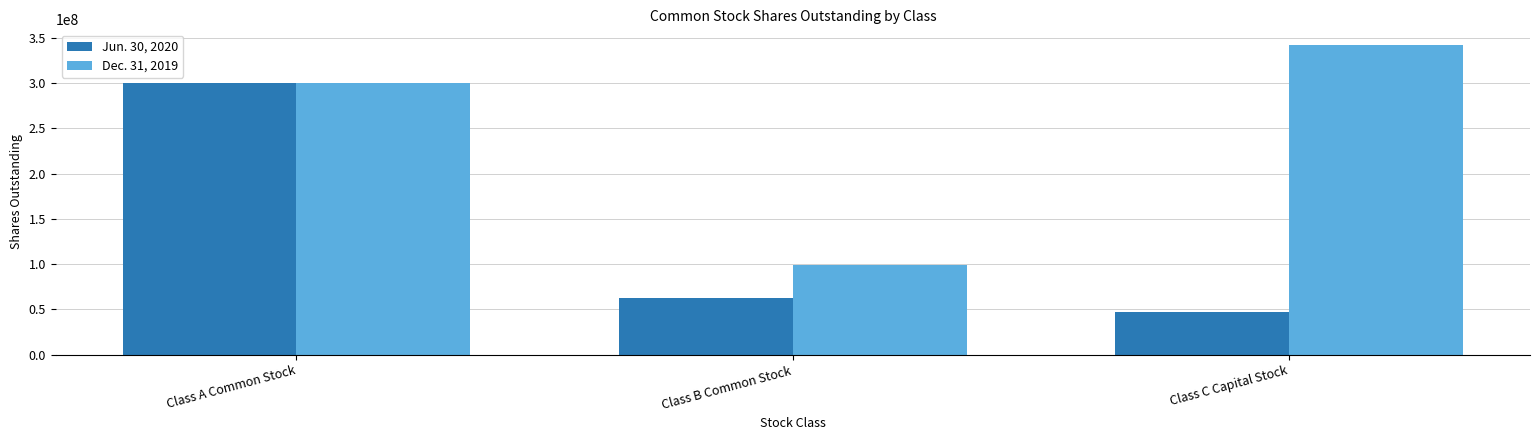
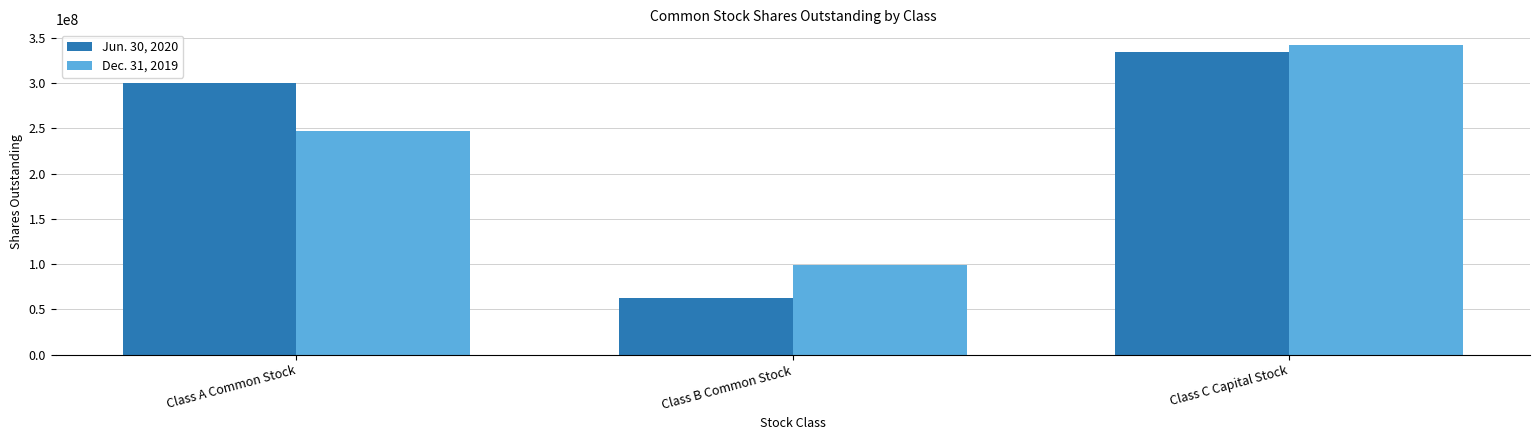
Dec. 31, 2019, Class A Common Stock: 300000000 -> 250000000
Jun. 30, 2020, Class C Capital Stock: 50000000 -> 330000000
